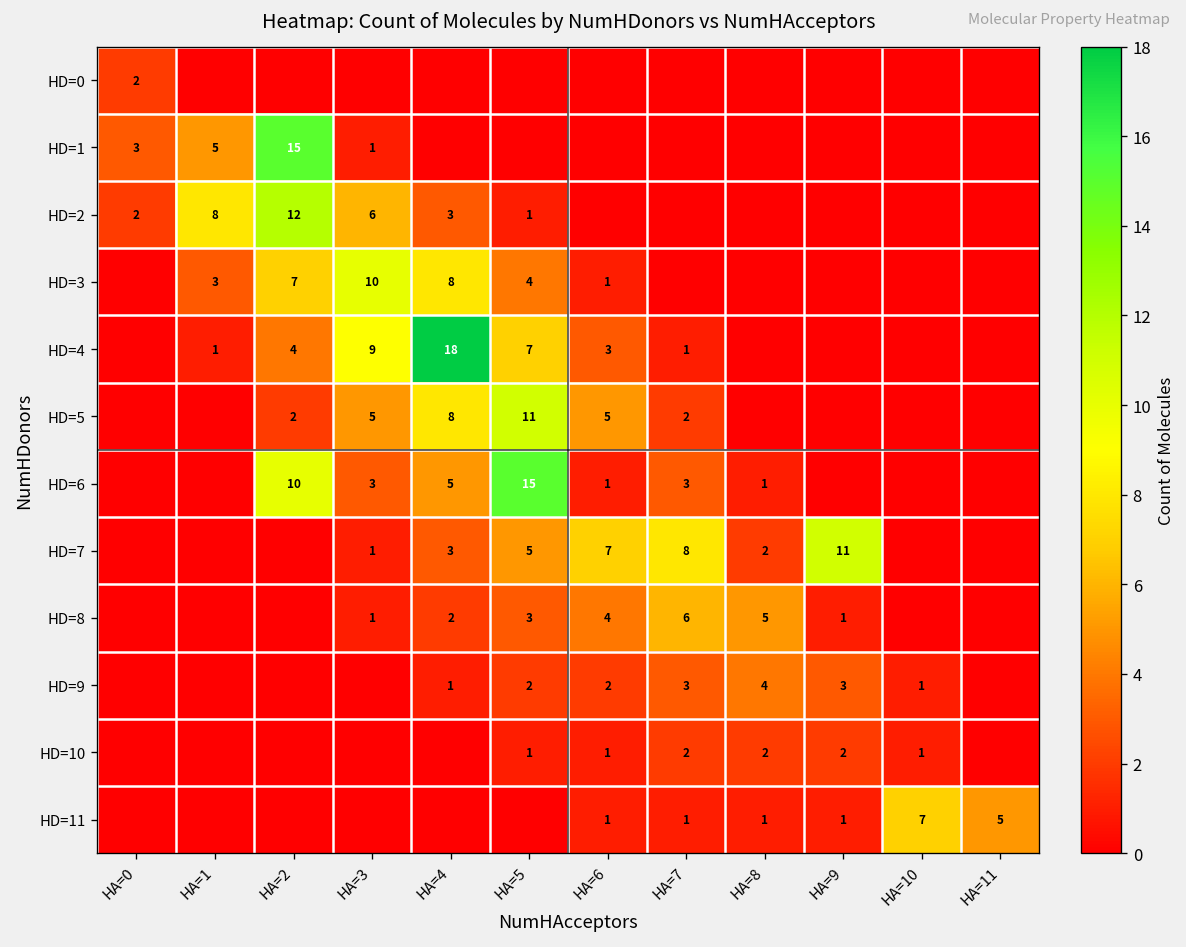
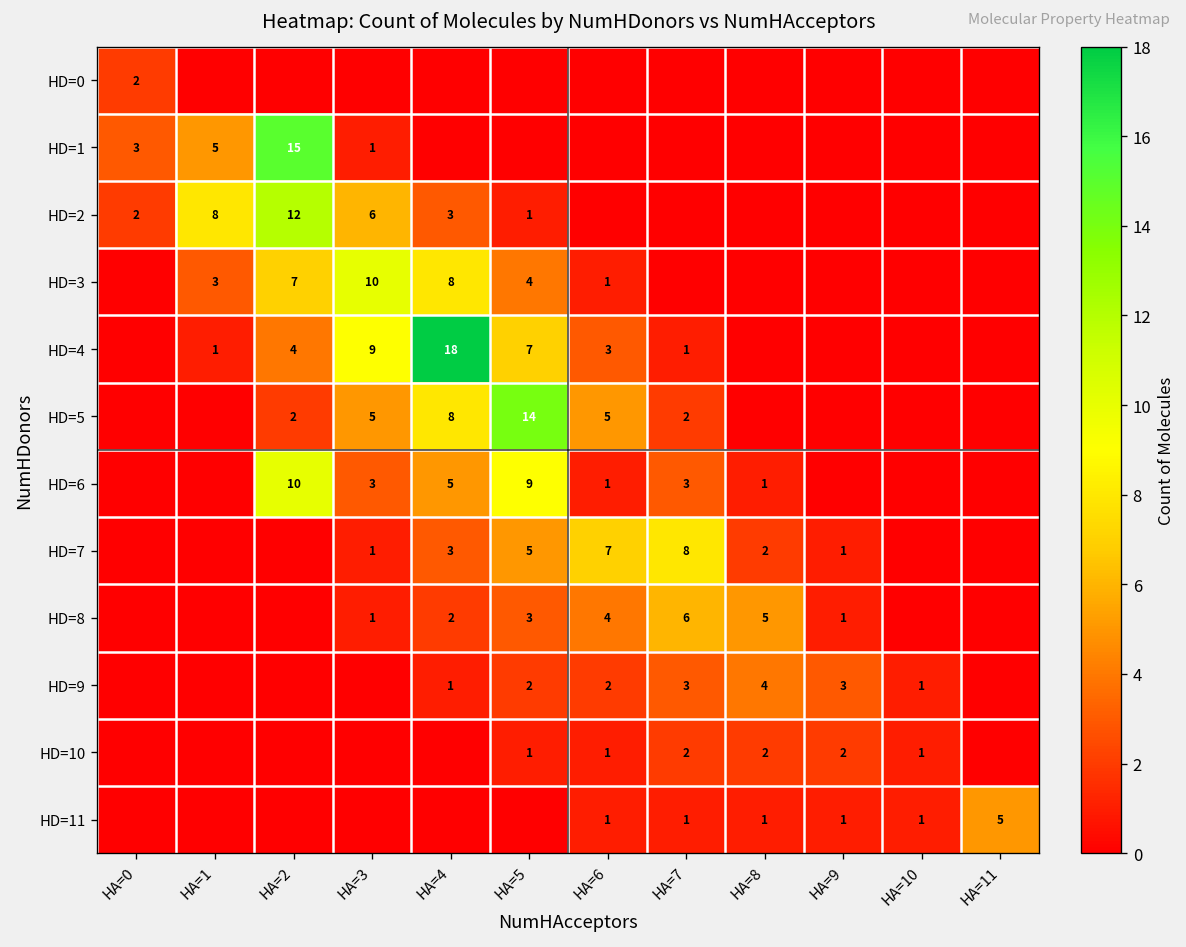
HD=5, HA=5: 11 -> 14
HD=6, HA=5: 15 -> 9
HD=7, HA=9: 11 -> 1
HD=11, HA=10: 7 -> 1
